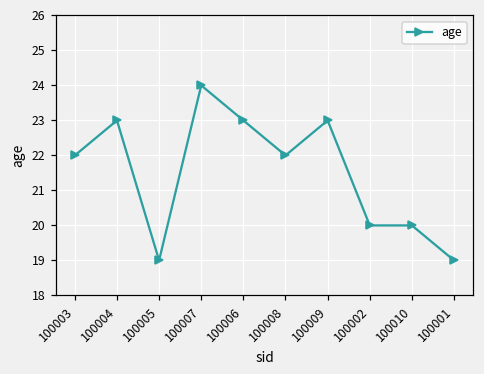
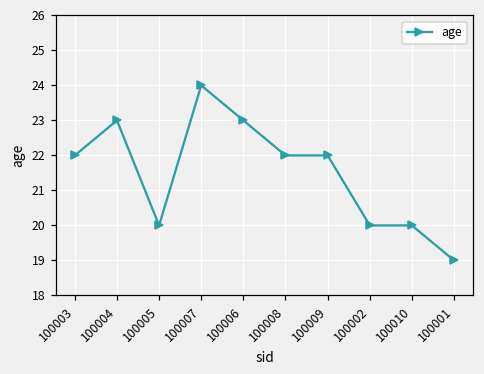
100005: 19 -> 20
100009: 23 -> 22
